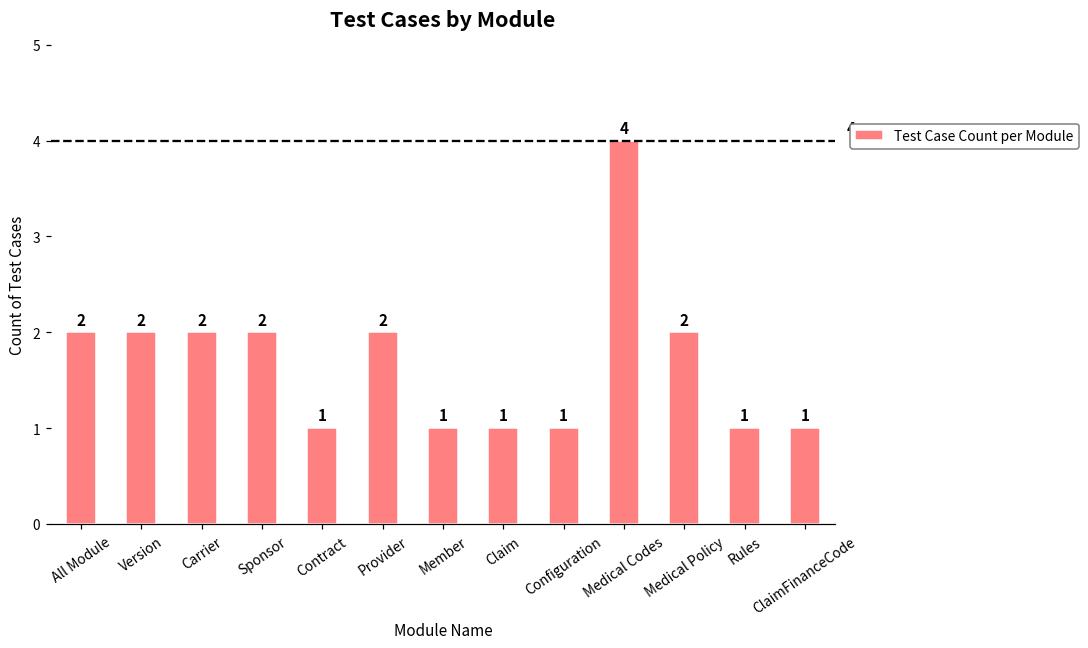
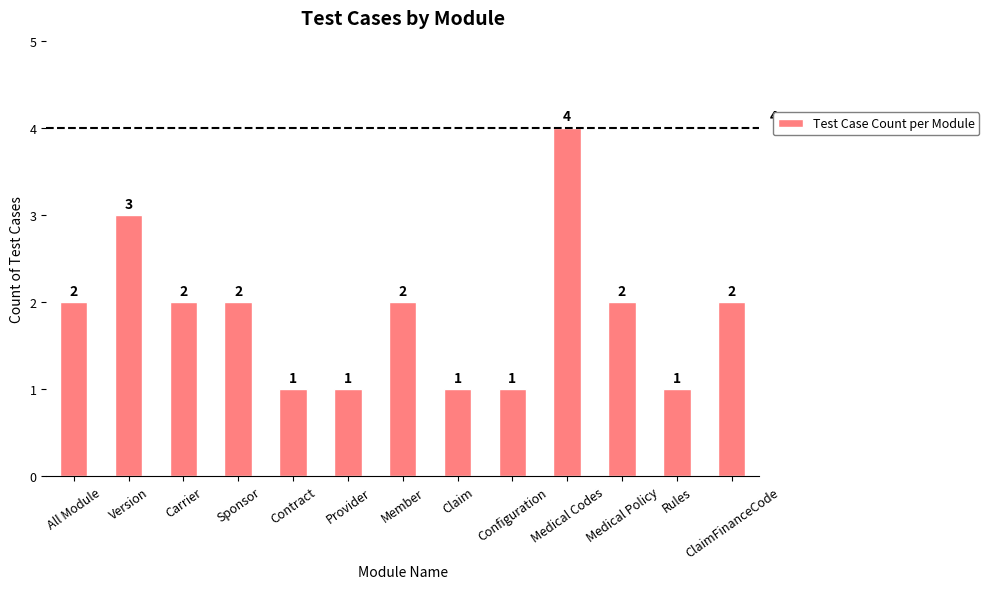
Version: 2 -> 3
Provider: 2 -> 1
Member: 1 -> 2
ClaimFinanceCode: 1 -> 2
